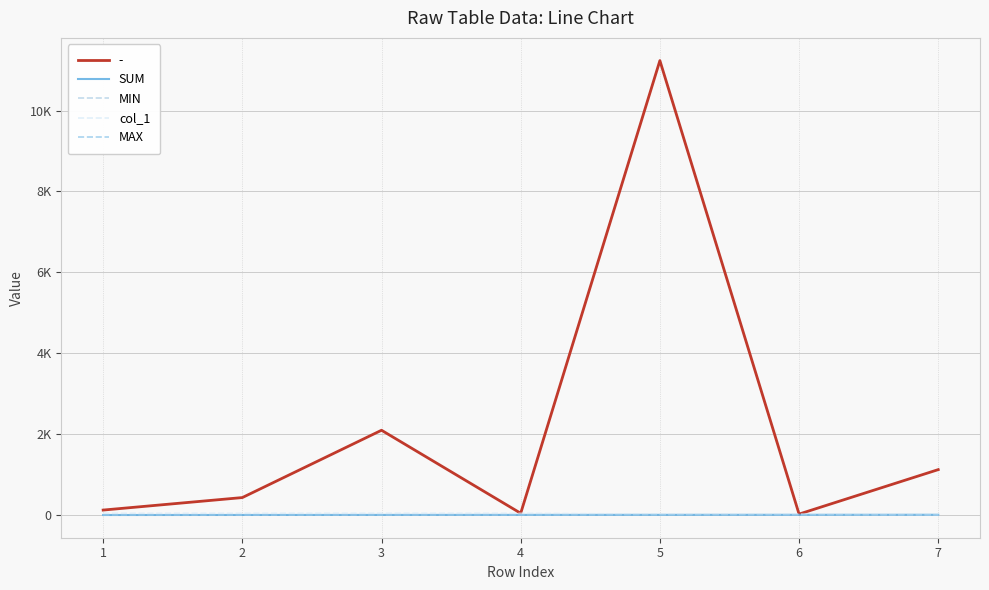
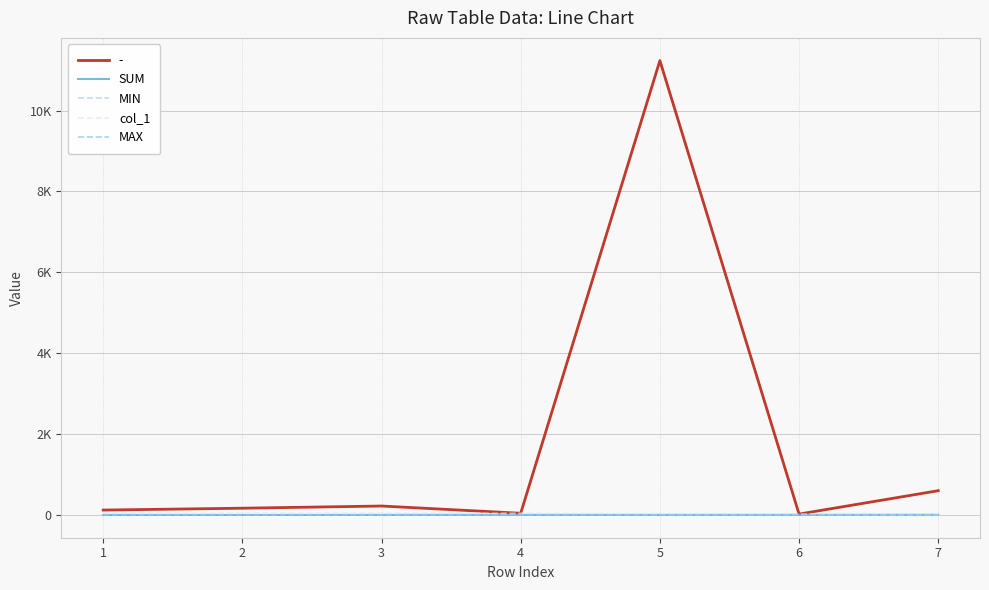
-, 2: 400 -> 200
-, 3: 2100 -> 200
-, 7: 1100 -> 600
